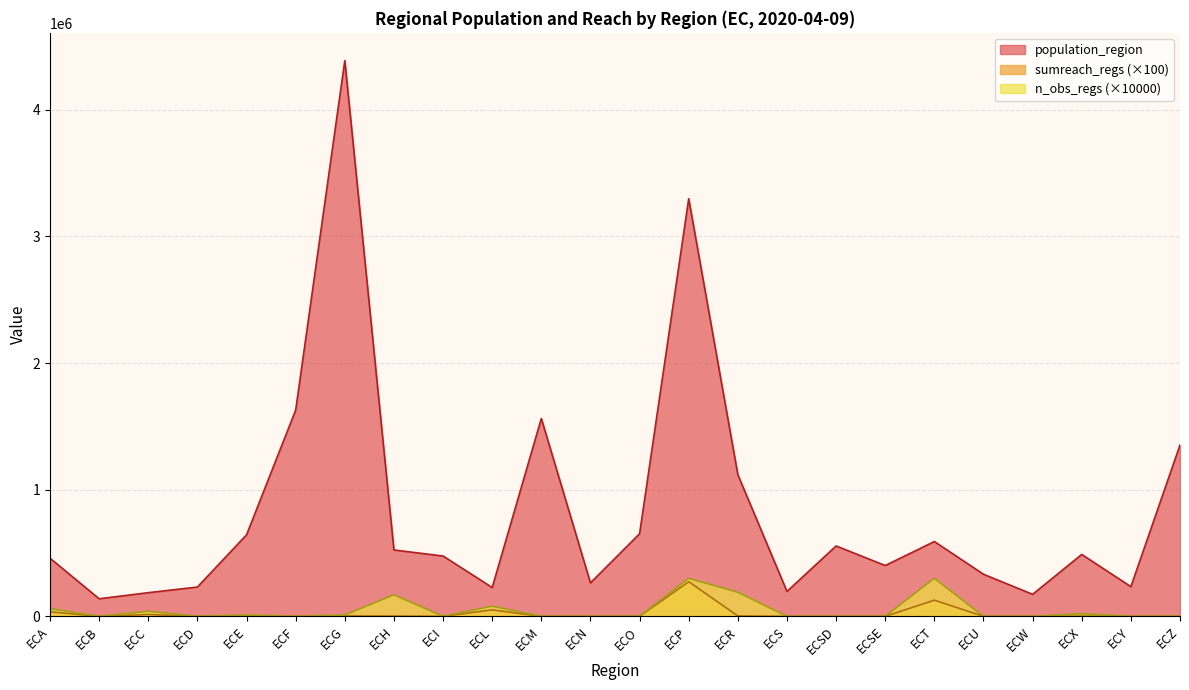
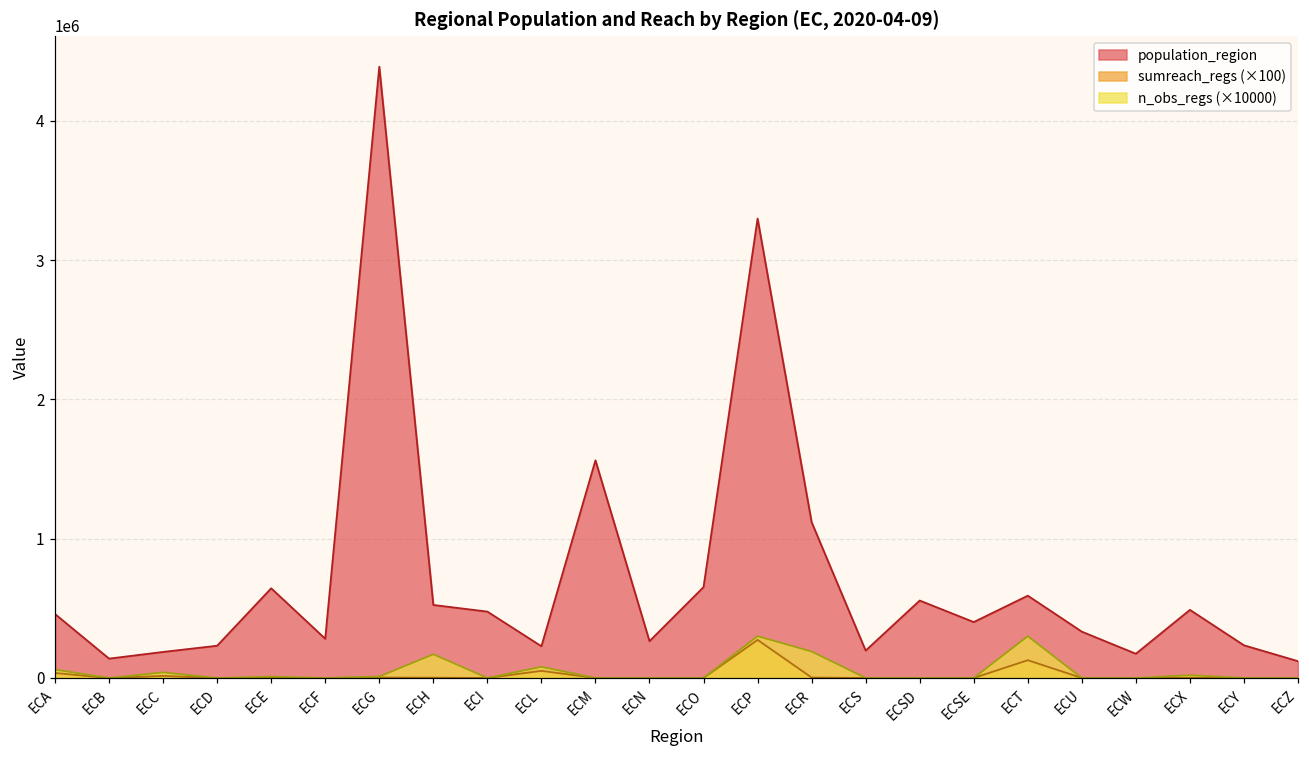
population_region, ECF: 1630000 -> 280000
population_region, ECZ: 1350000 -> 120000
